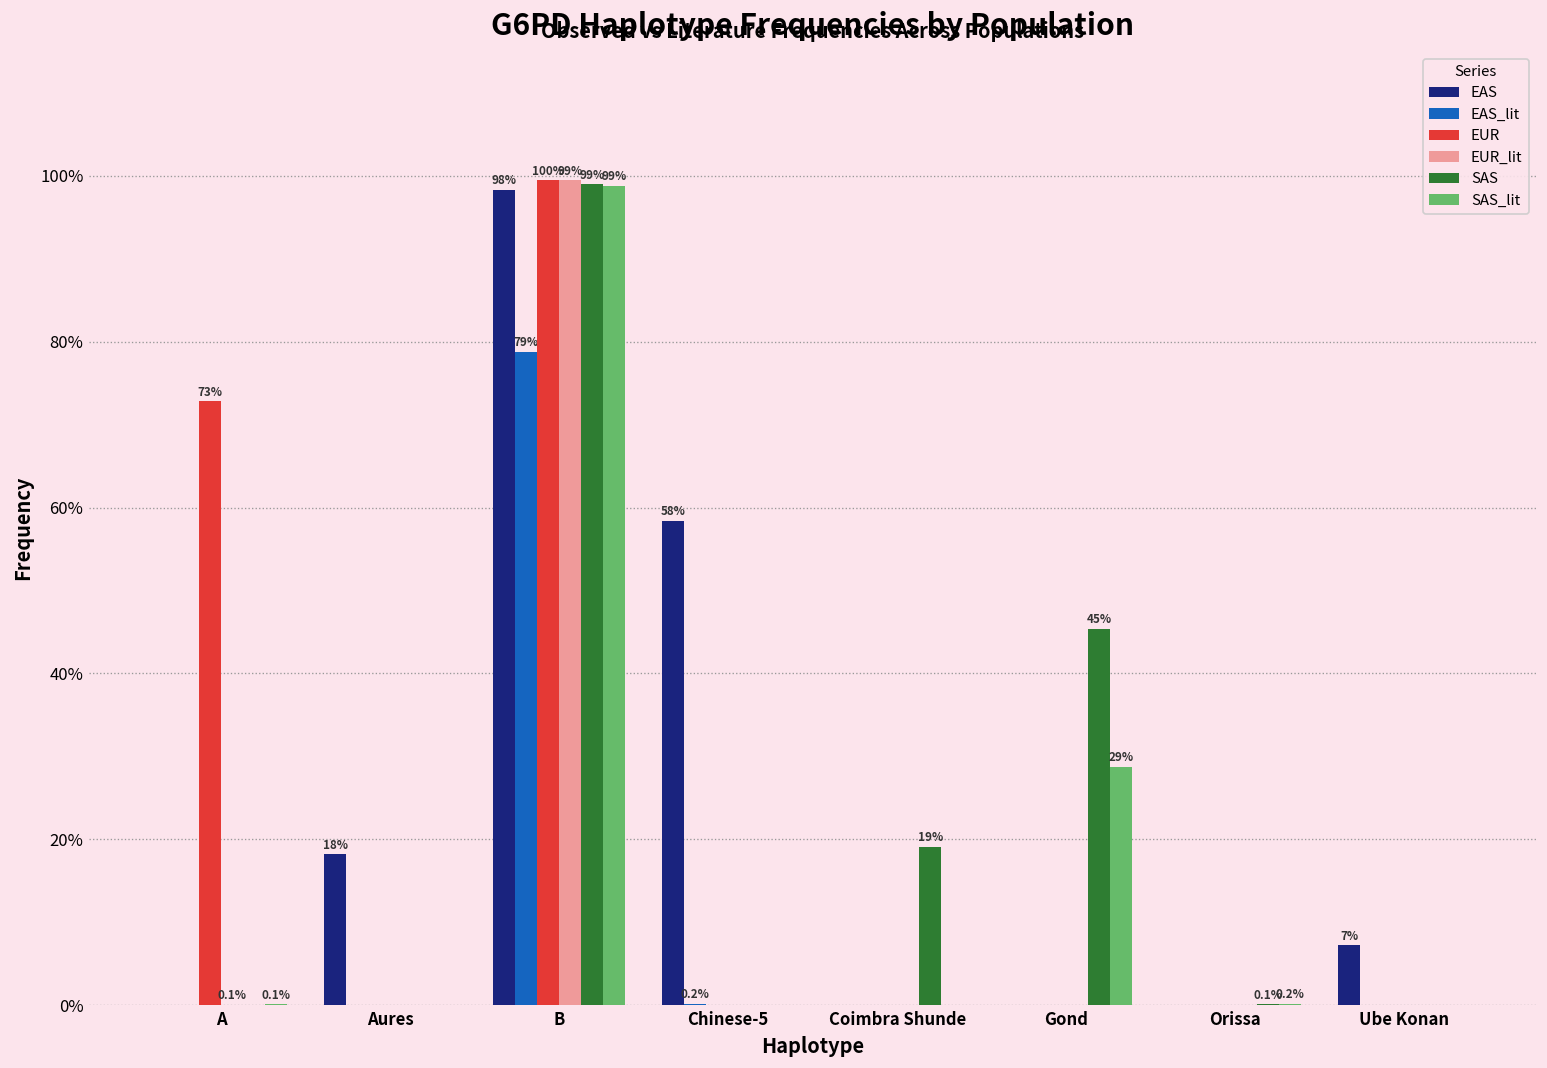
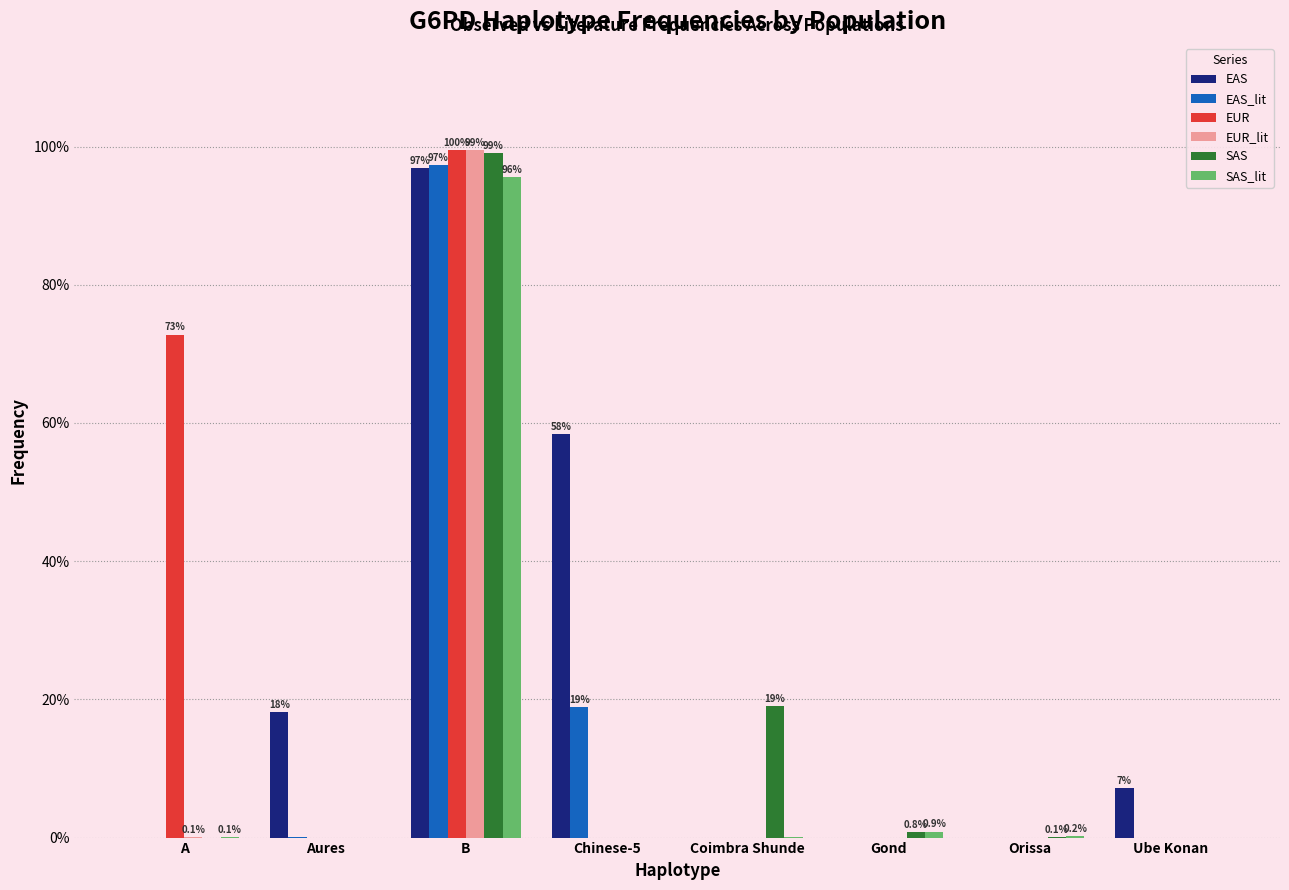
EAS, B: 98% -> 97%
EAS_lit, B: 79% -> 97%
SAS_lit, B: 99% -> 96%
EAS_lit, Chinese-5: 0.2% -> 19%
SAS, Gond: 45% -> 0.8%
SAS_lit, Gond: 29% -> 0.9%
